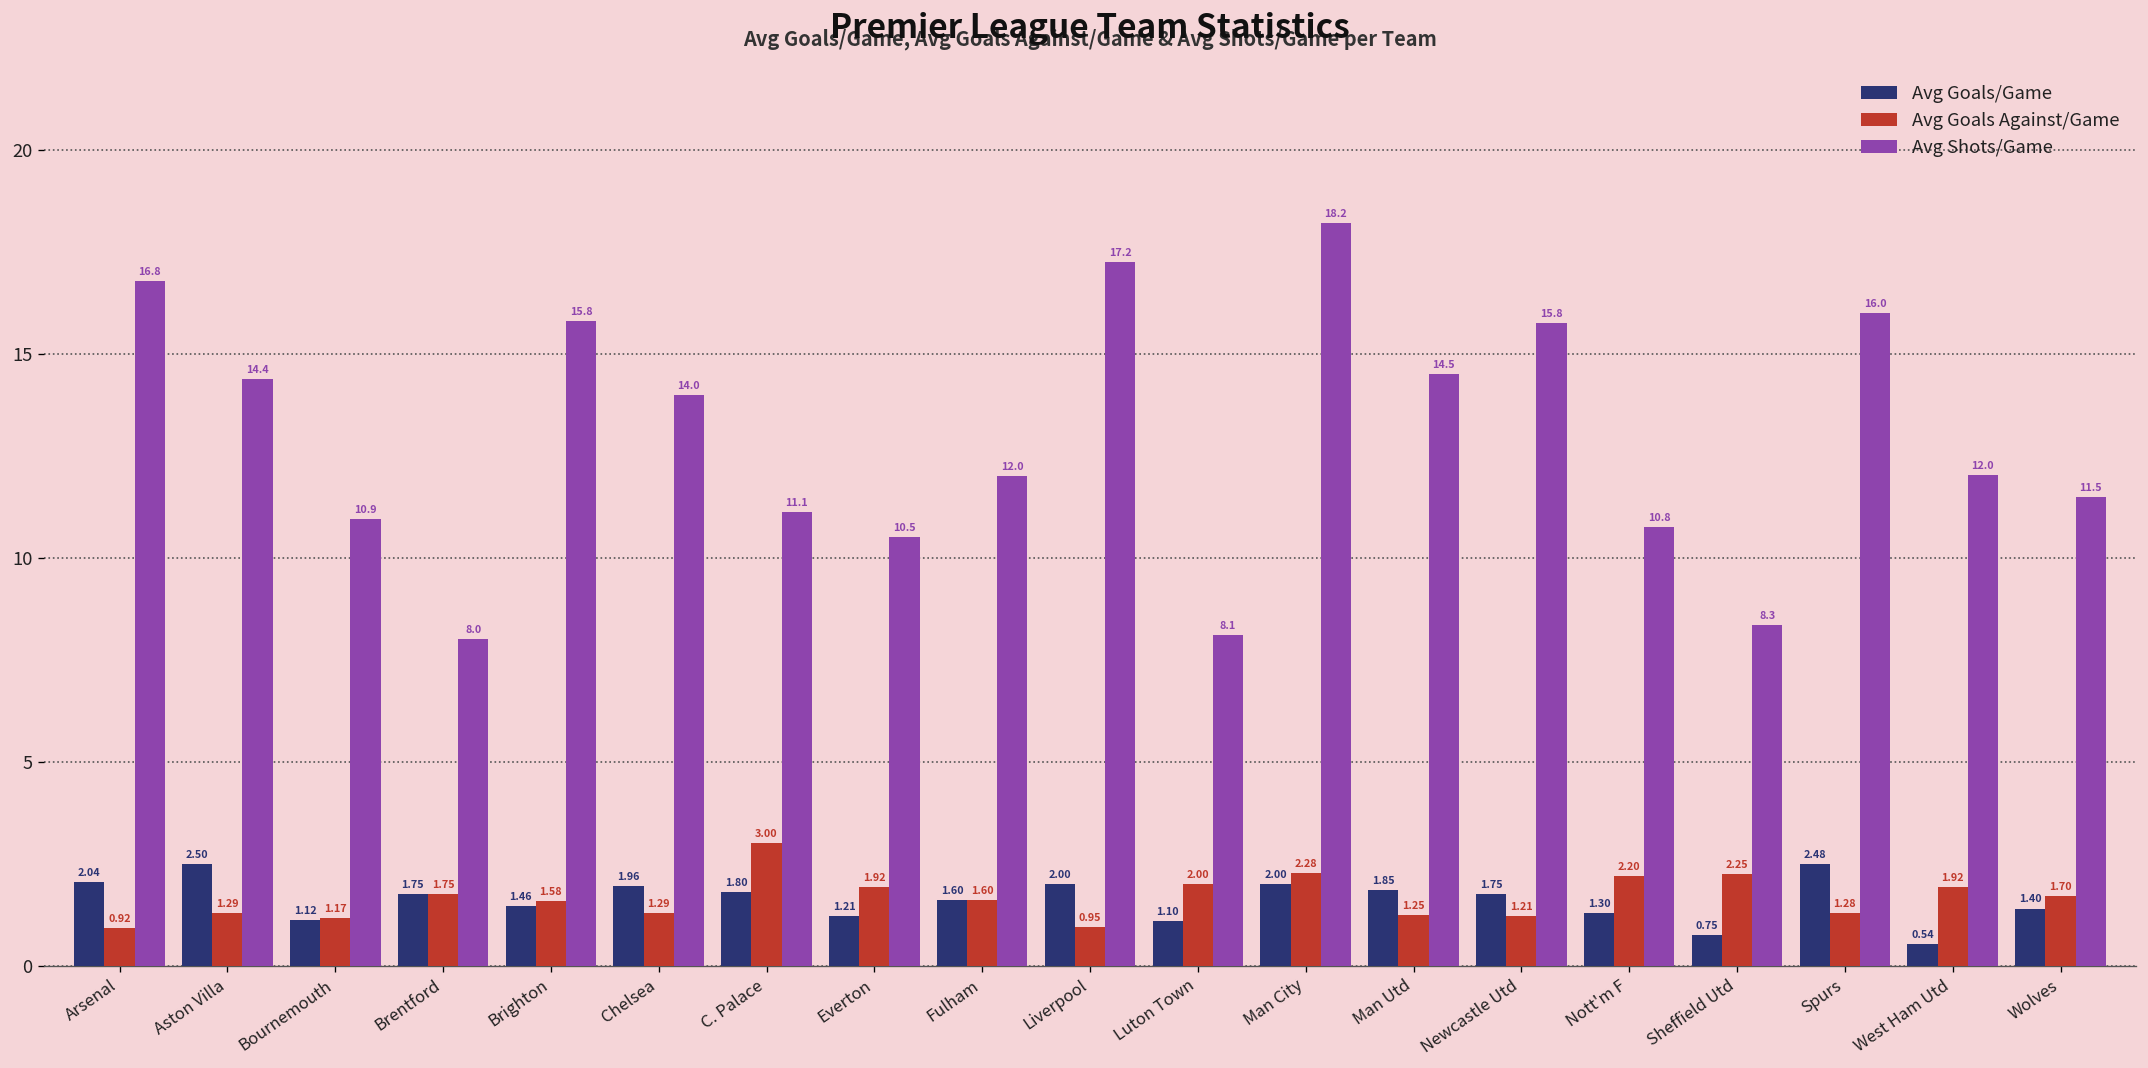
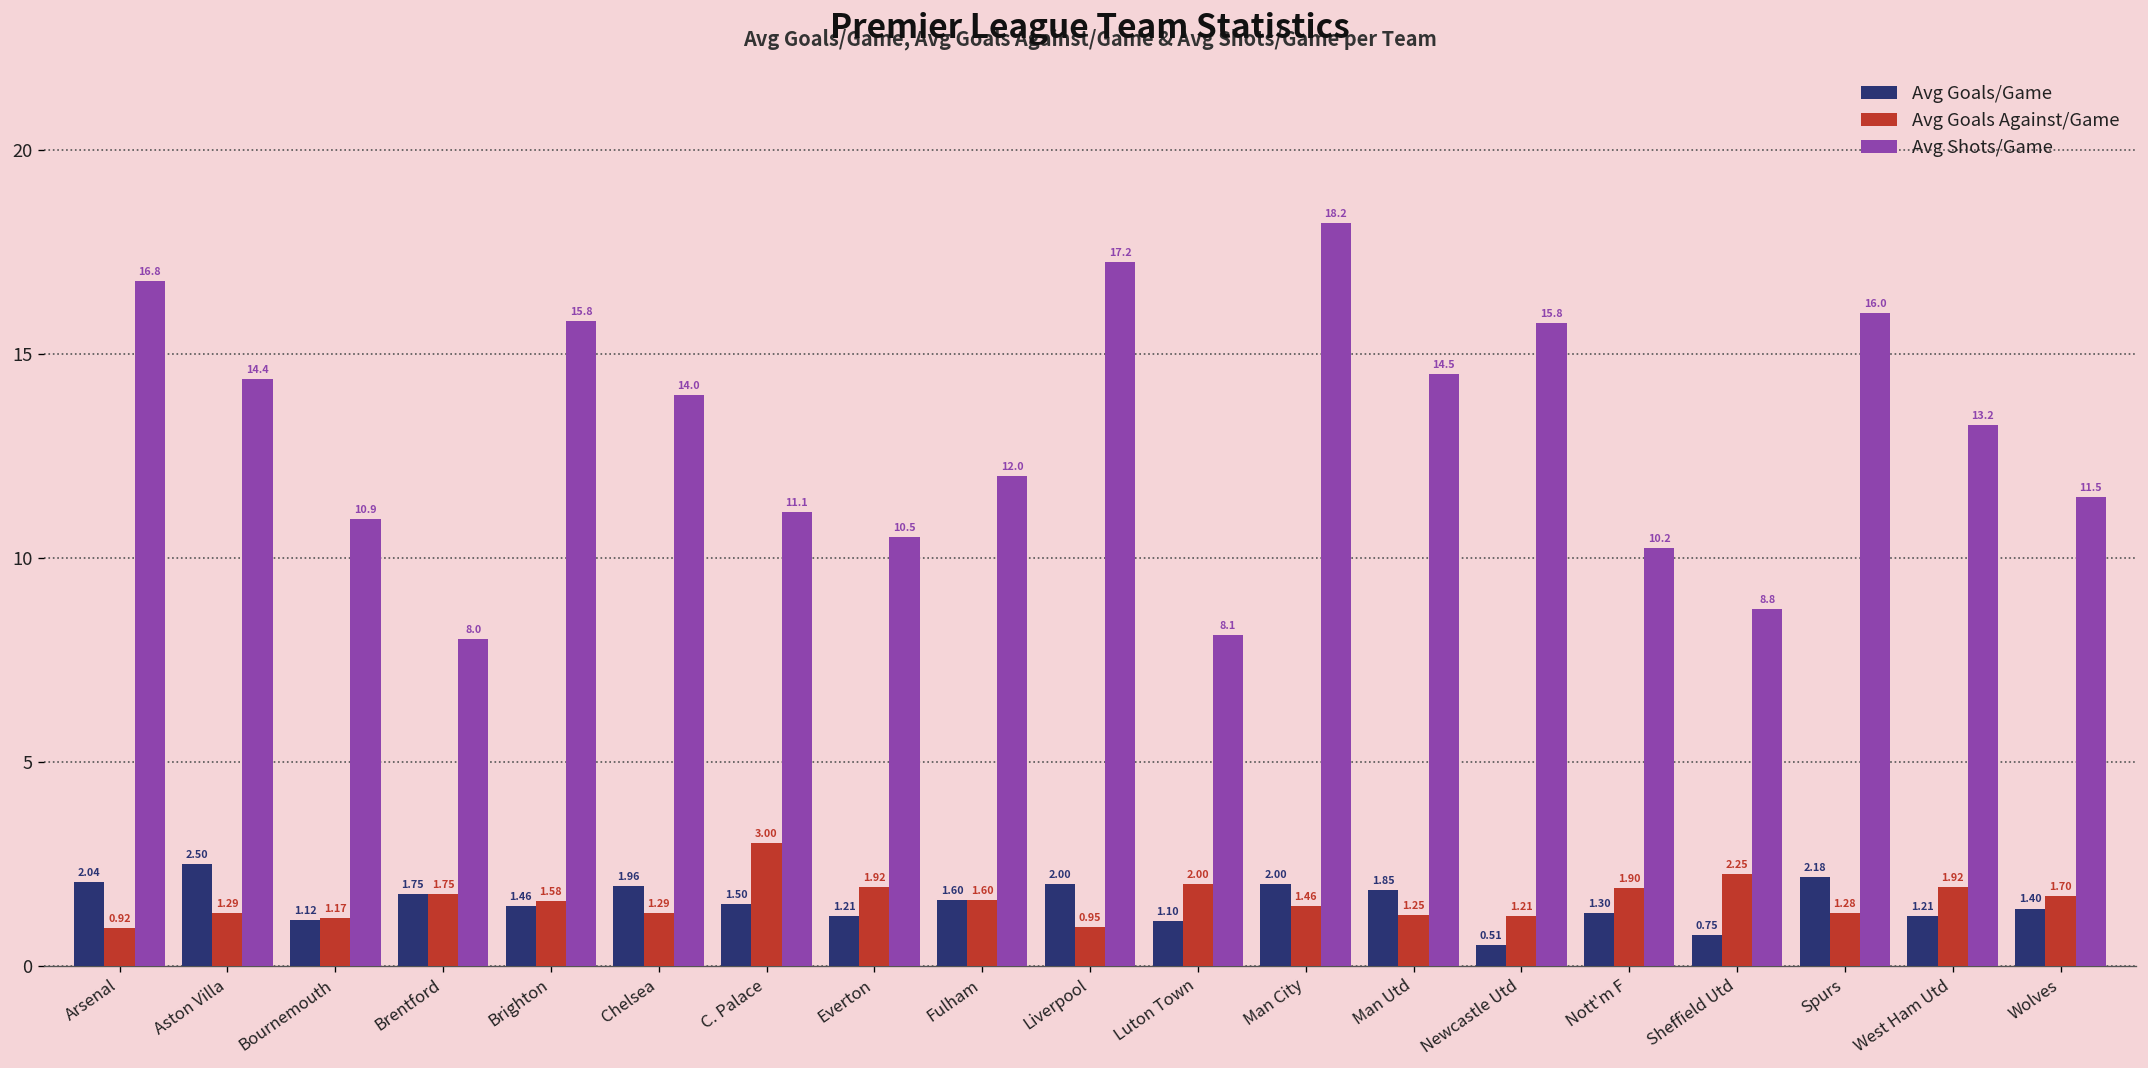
Avg Goals/Game, C. Palace: 1.80 -> 1.50
Avg Goals Against/Game, Man City: 2.28 -> 1.46
Avg Goals/Game, Newcastle Utd: 1.75 -> 0.51
Avg Goals Against/Game, Nott'm F: 2.20 -> 1.90
Avg Shots/Game, Nott'm F: 10.8 -> 10.2
Avg Shots/Game, Sheffield Utd: 8.3 -> 8.8
Avg Goals/Game, Spurs: 2.48 -> 2.18
Avg Goals/Game, West Ham Utd: 0.54 -> 1.21
Avg Shots/Game, West Ham Utd: 12.0 -> 13.2
